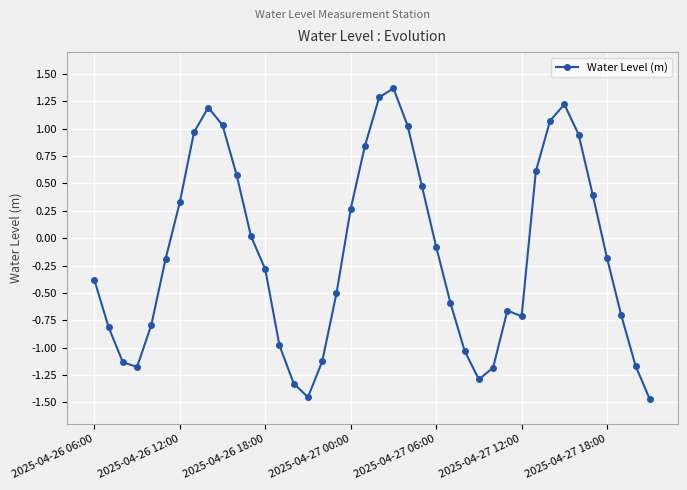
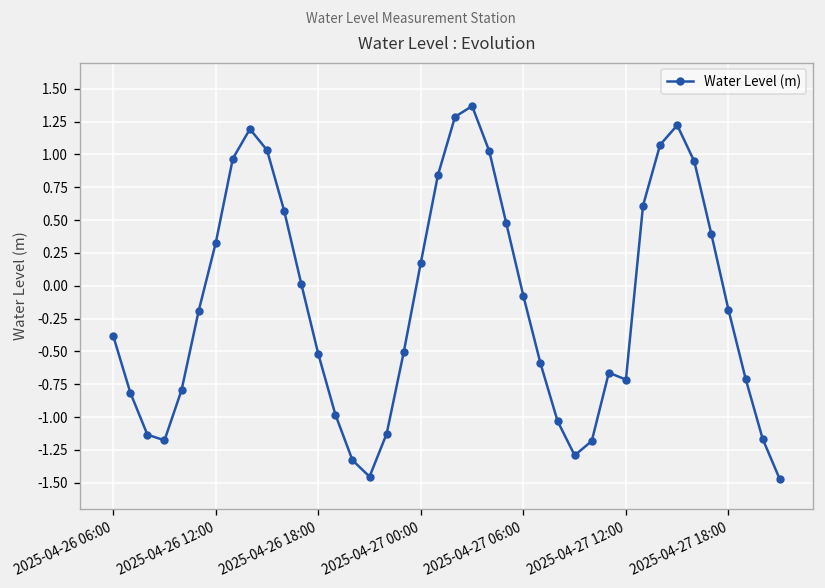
2025-04-26 18:00: -0.28 -> -0.52
2025-04-27 00:00: 0.27 -> 0.18
